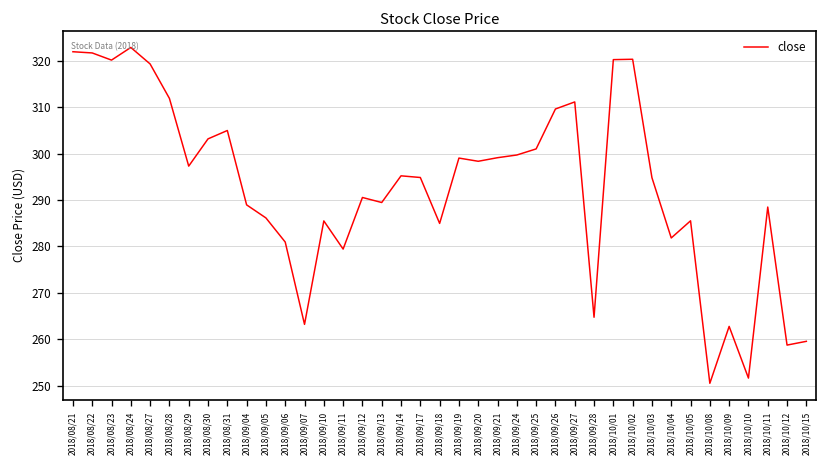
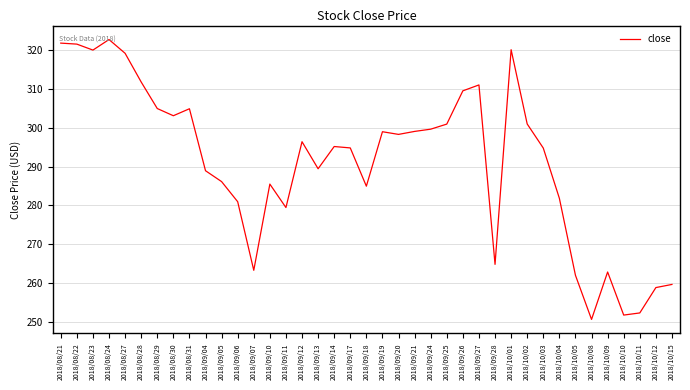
2018/08/29: 297 -> 305
2018/09/12: 291 -> 296
2018/10/02: 320 -> 301
2018/10/05: 286 -> 262
2018/10/11: 288 -> 252
